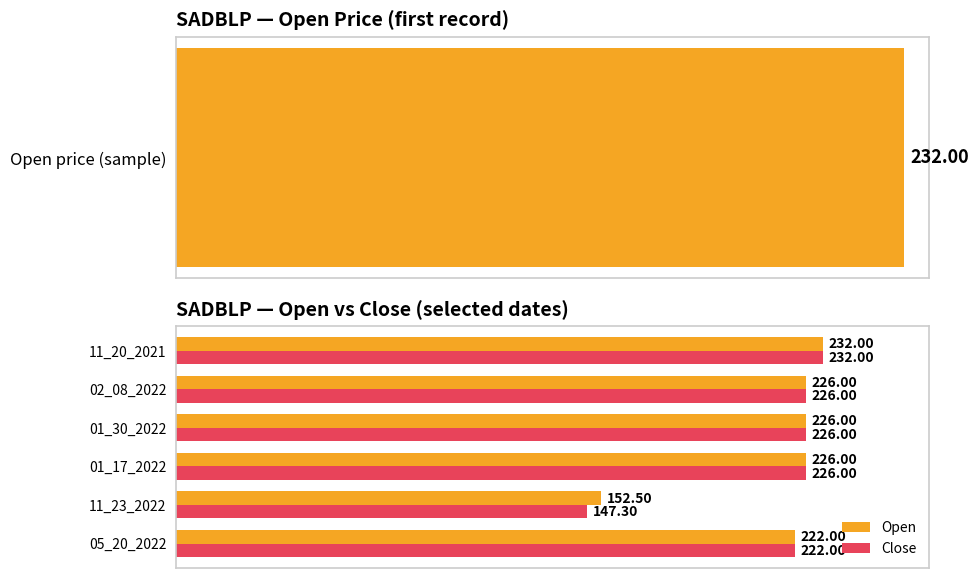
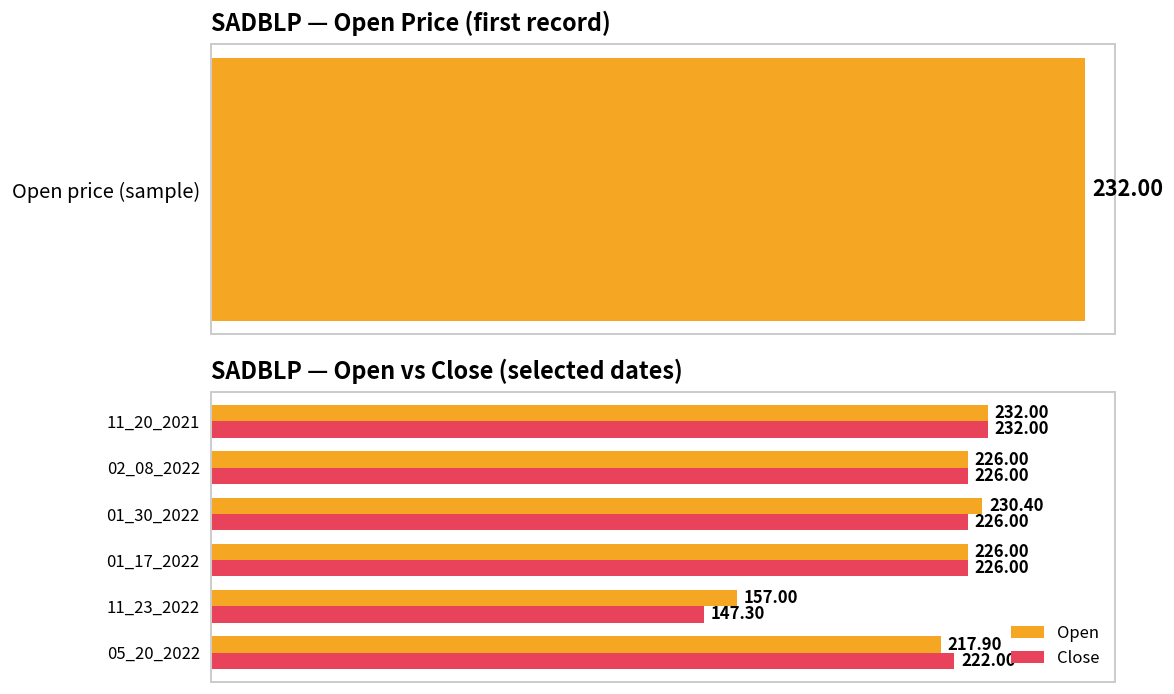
SADBLP — Open vs Close (selected dates), Open, 01_30_2022: 226.00 -> 230.40
SADBLP — Open vs Close (selected dates), Open, 11_23_2022: 152.50 -> 157.00
SADBLP — Open vs Close (selected dates), Open, 05_20_2022: 222.00 -> 217.90
